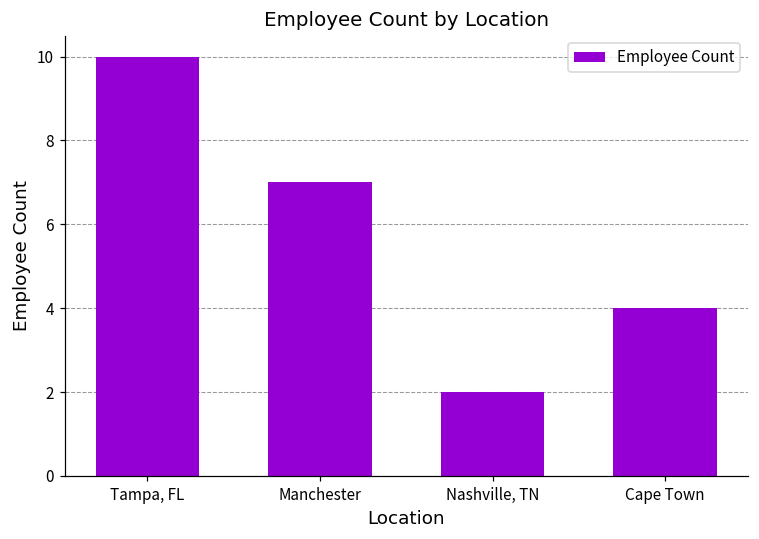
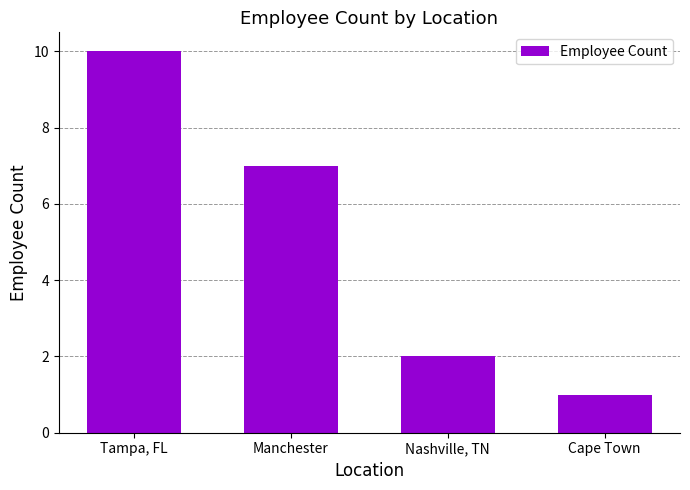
Cape Town: 4 -> 1
